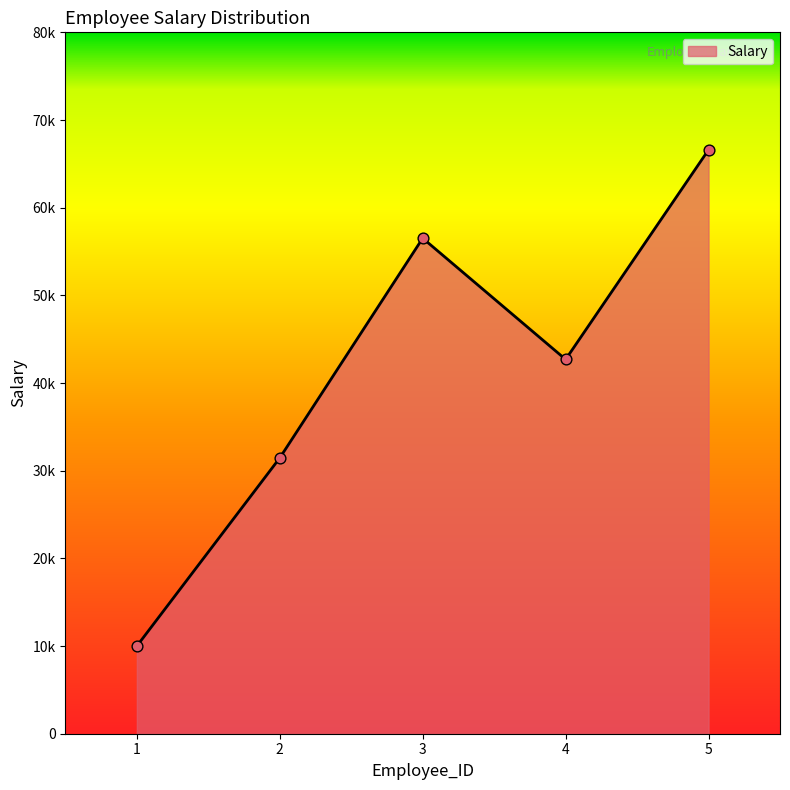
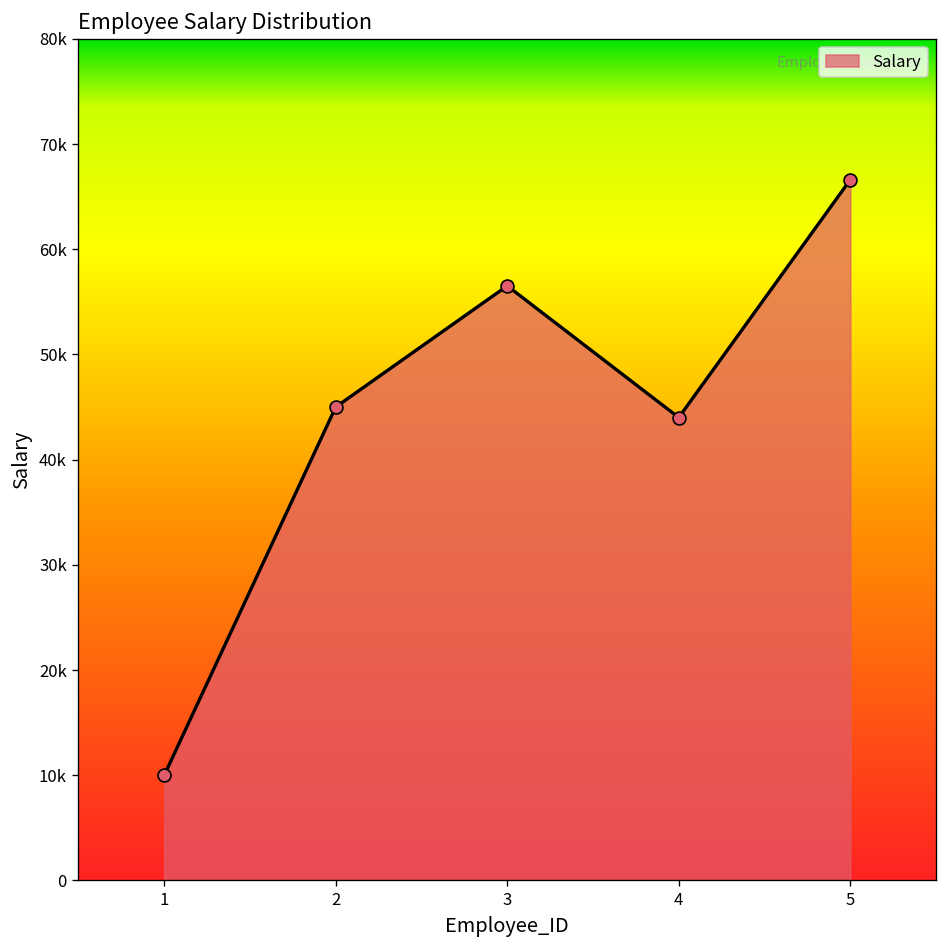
2: 31000 -> 45000
4: 43000 -> 44000
